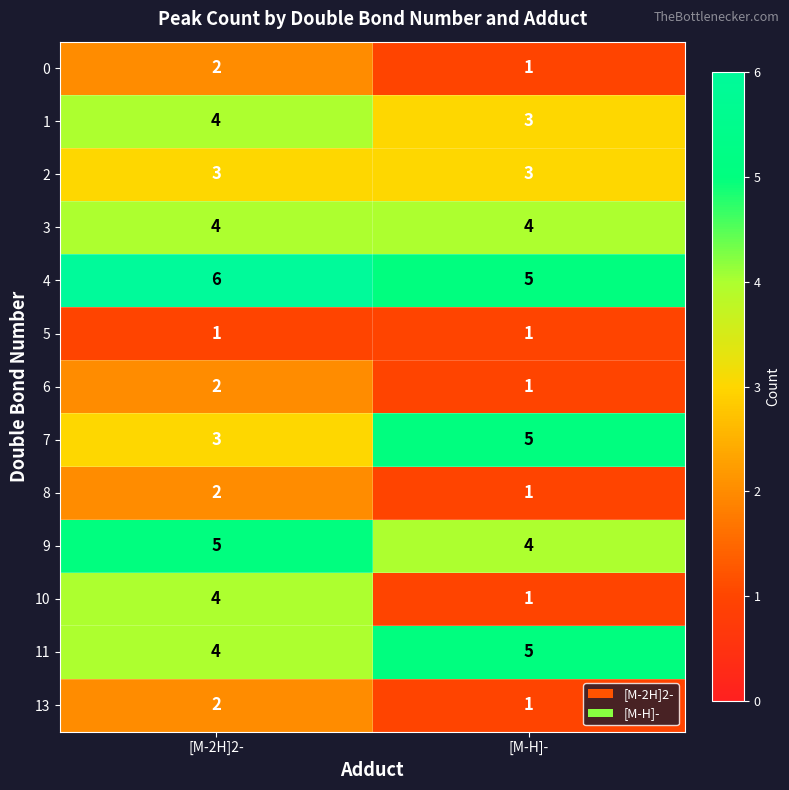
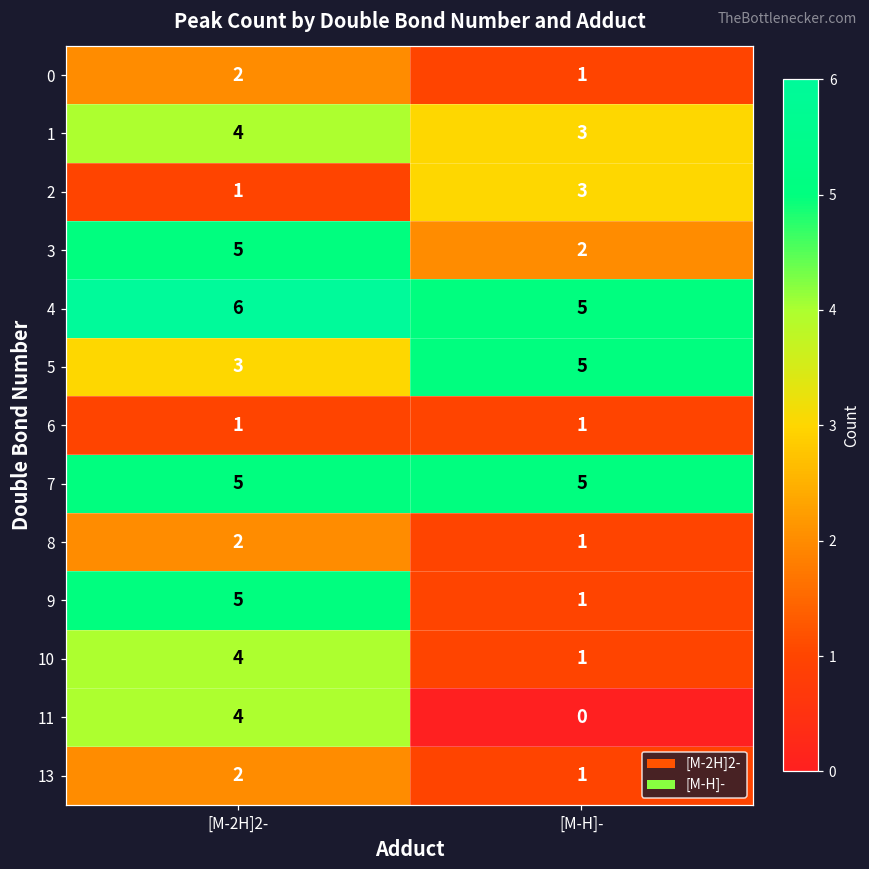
2, [M-2H]2-: 3 -> 1
3, [M-2H]2-: 4 -> 5
3, [M-H]-: 4 -> 2
5, [M-2H]2-: 1 -> 3
5, [M-H]-: 1 -> 5
6, [M-2H]2-: 2 -> 1
7, [M-2H]2-: 3 -> 5
9, [M-H]-: 4 -> 1
11, [M-H]-: 5 -> 0
